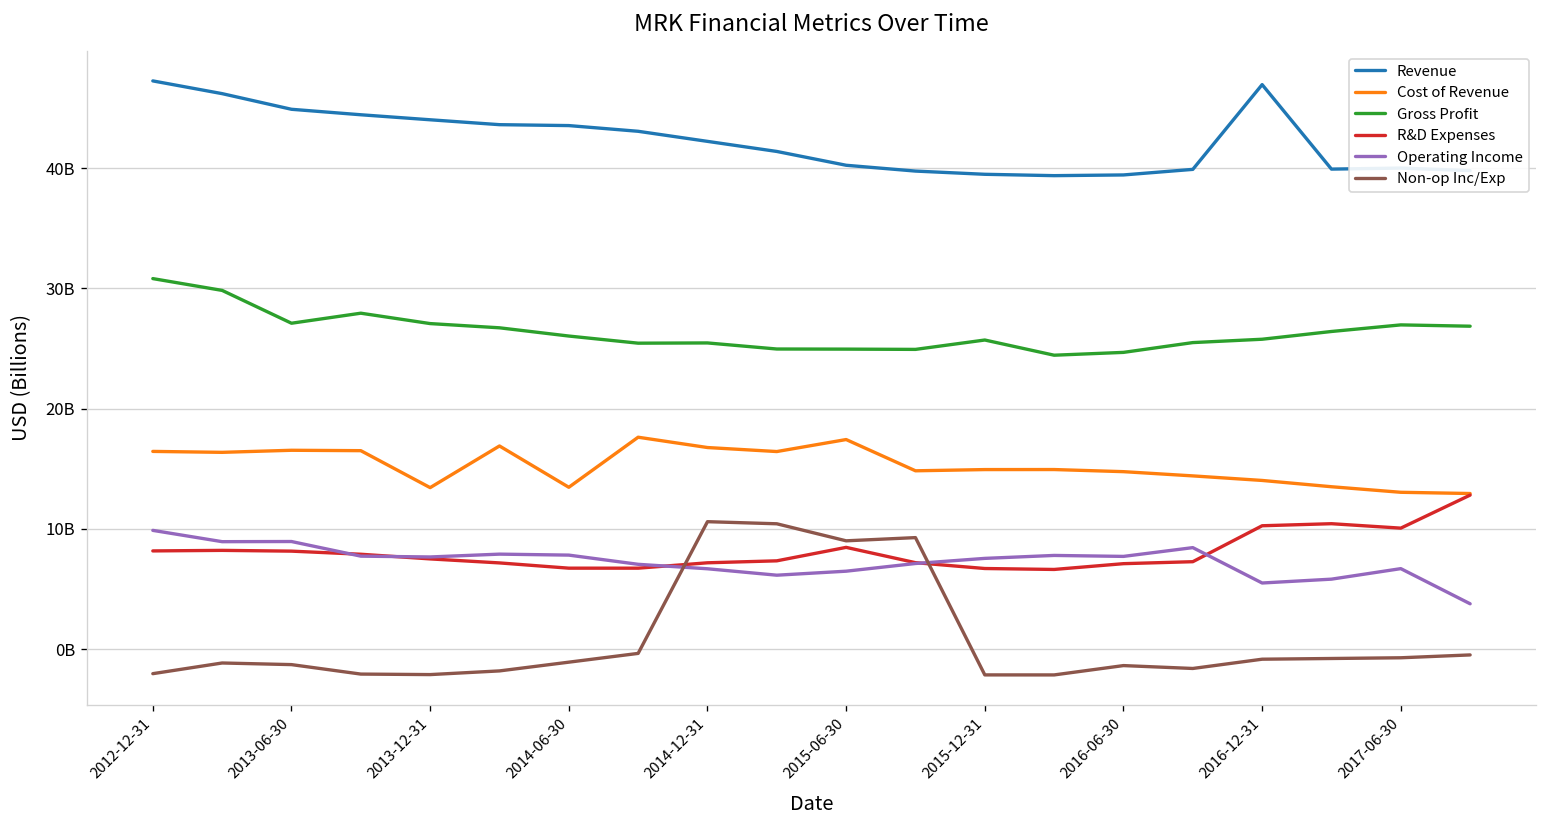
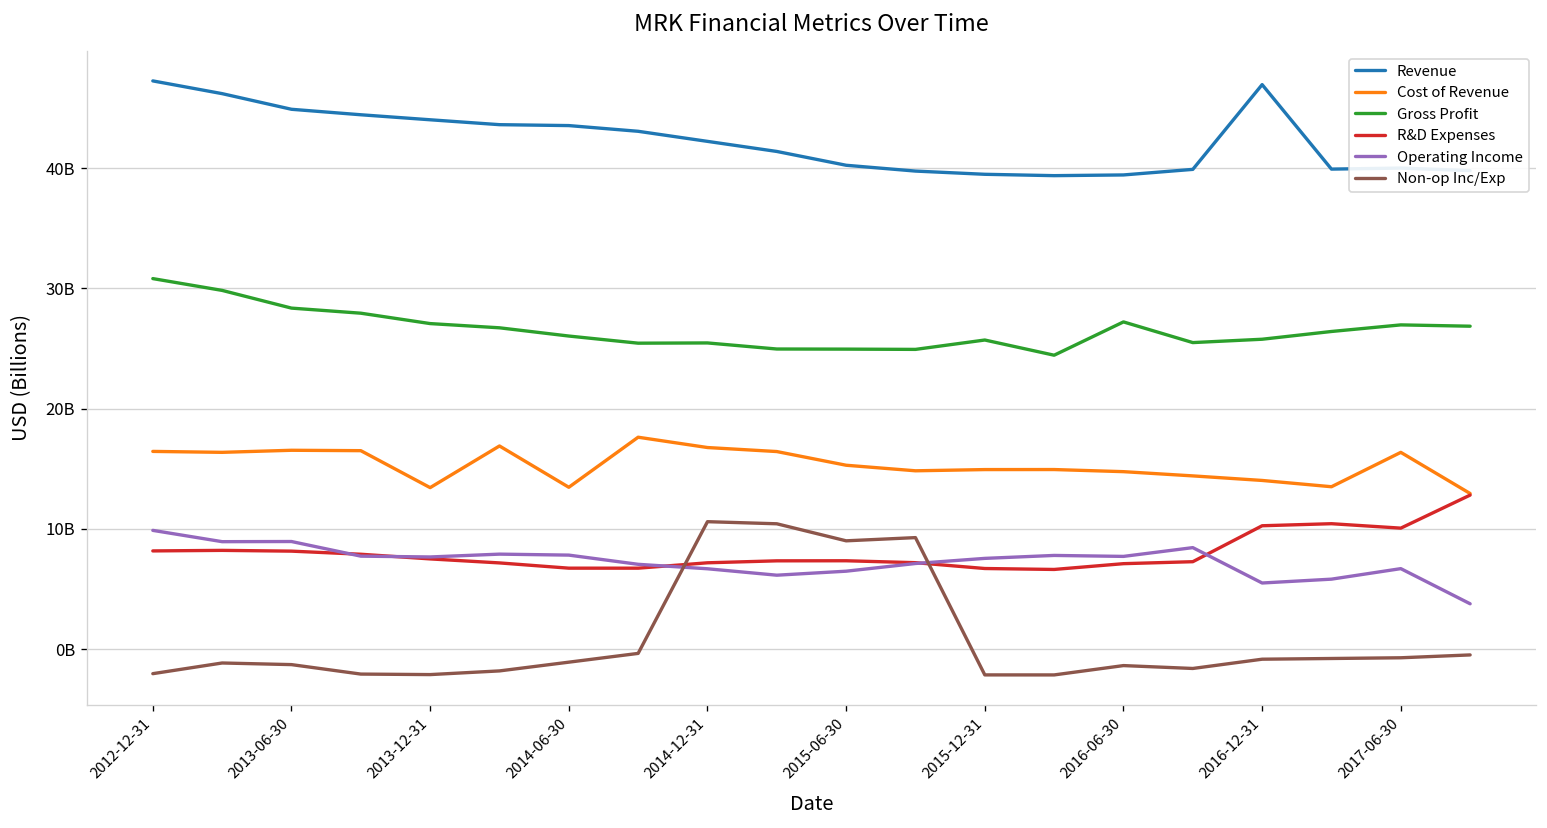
Gross Profit, 2013-06-30: 27100000000 -> 28400000000
Cost of Revenue, 2015-06-30: 17400000000 -> 15300000000
R&D Expenses, 2015-06-30: 8500000000 -> 7300000000
Gross Profit, 2016-06-30: 24700000000 -> 27200000000
Cost of Revenue, 2017-06-30: 13000000000 -> 16400000000
